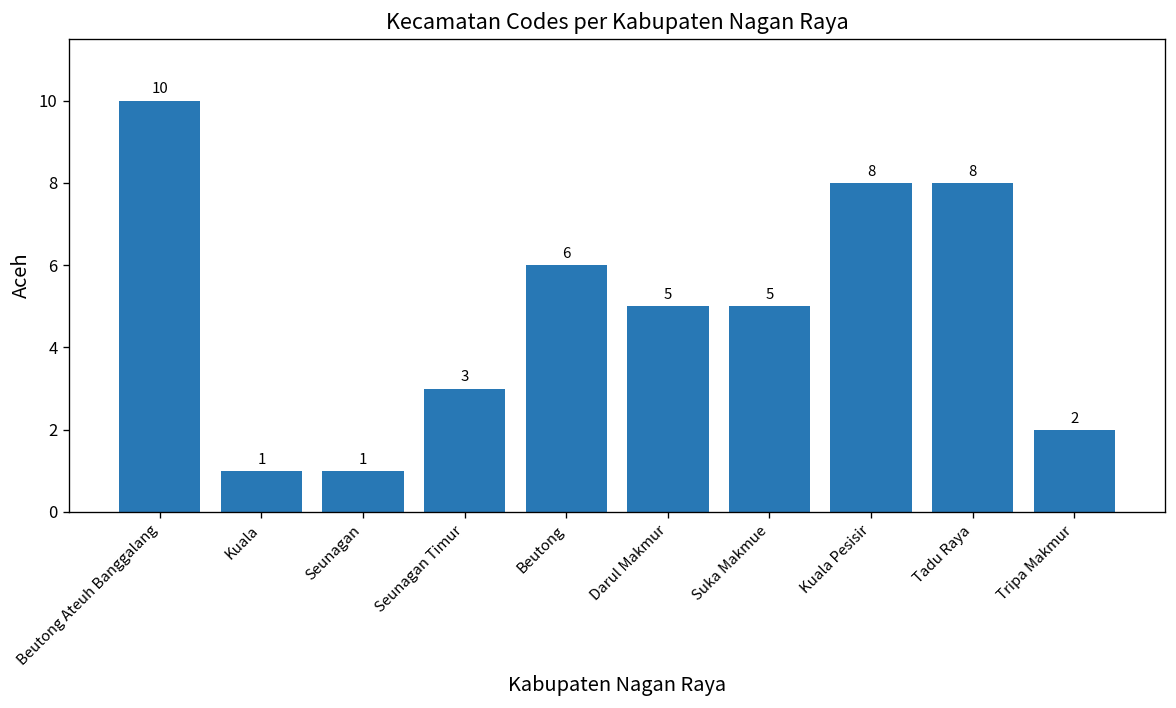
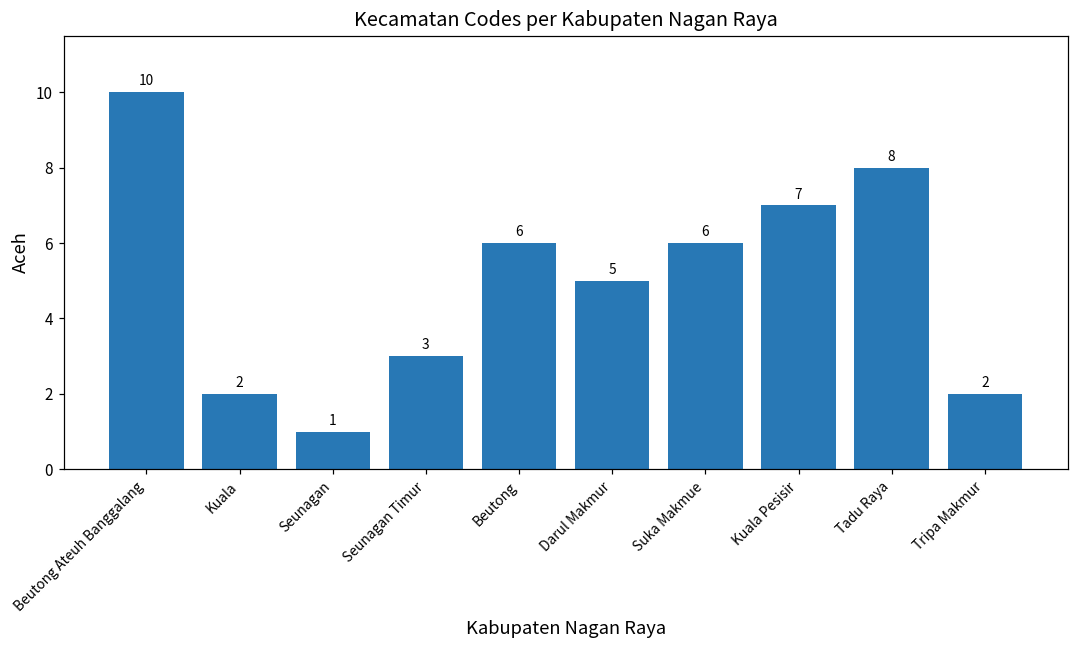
Kuala: 1 -> 2
Suka Makmue: 5 -> 6
Kuala Pesisir: 8 -> 7
